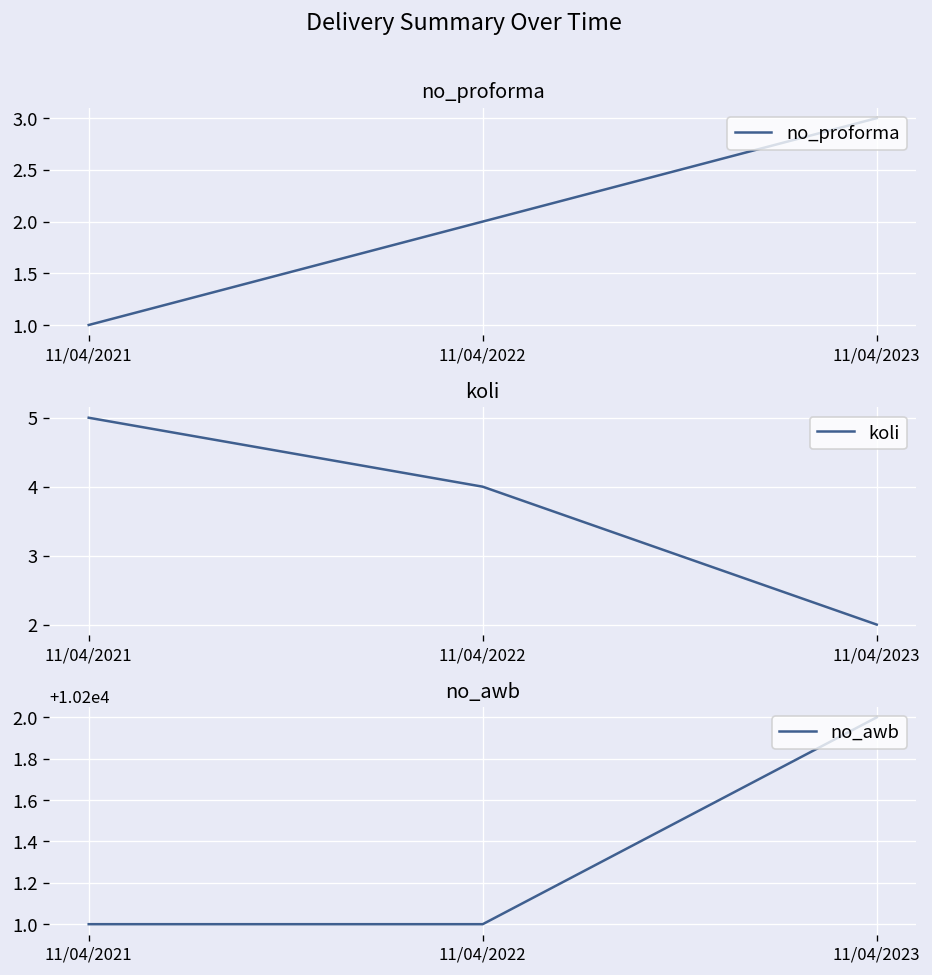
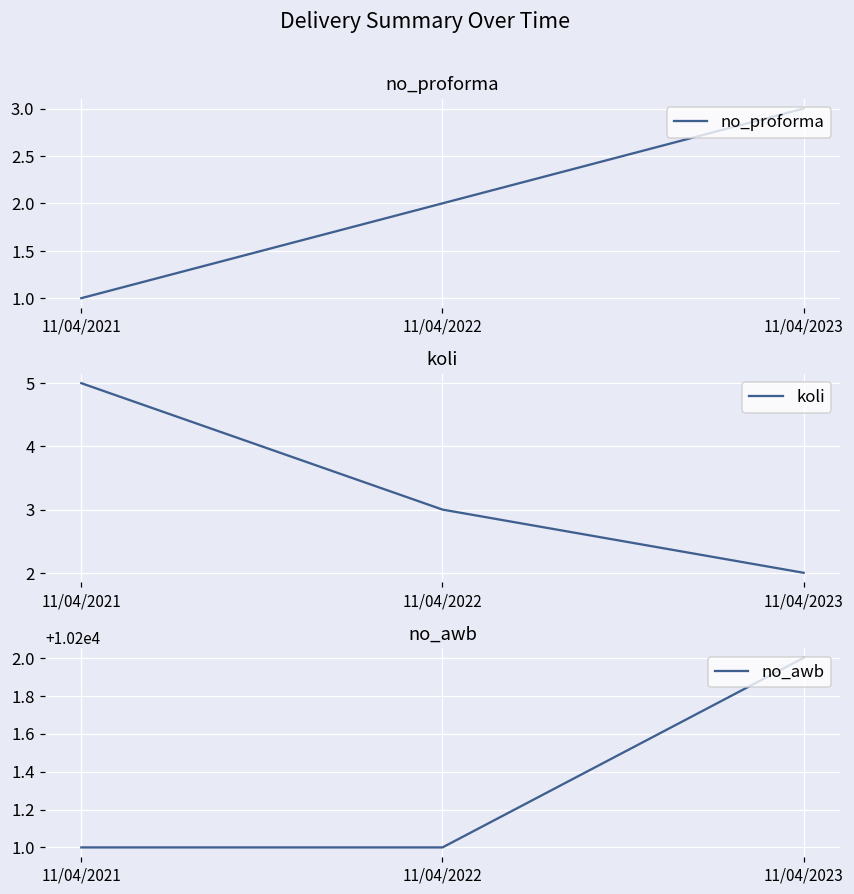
koli, 11/04/2022: 4 -> 3
